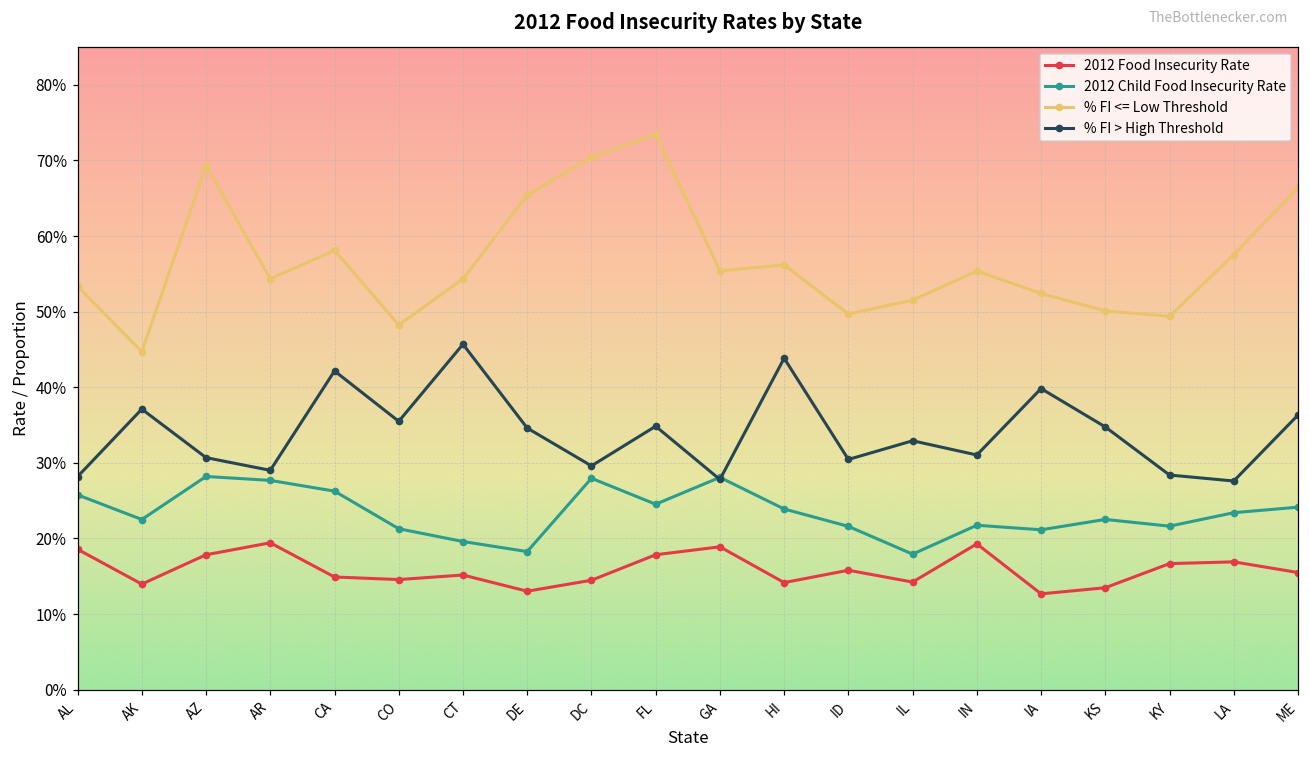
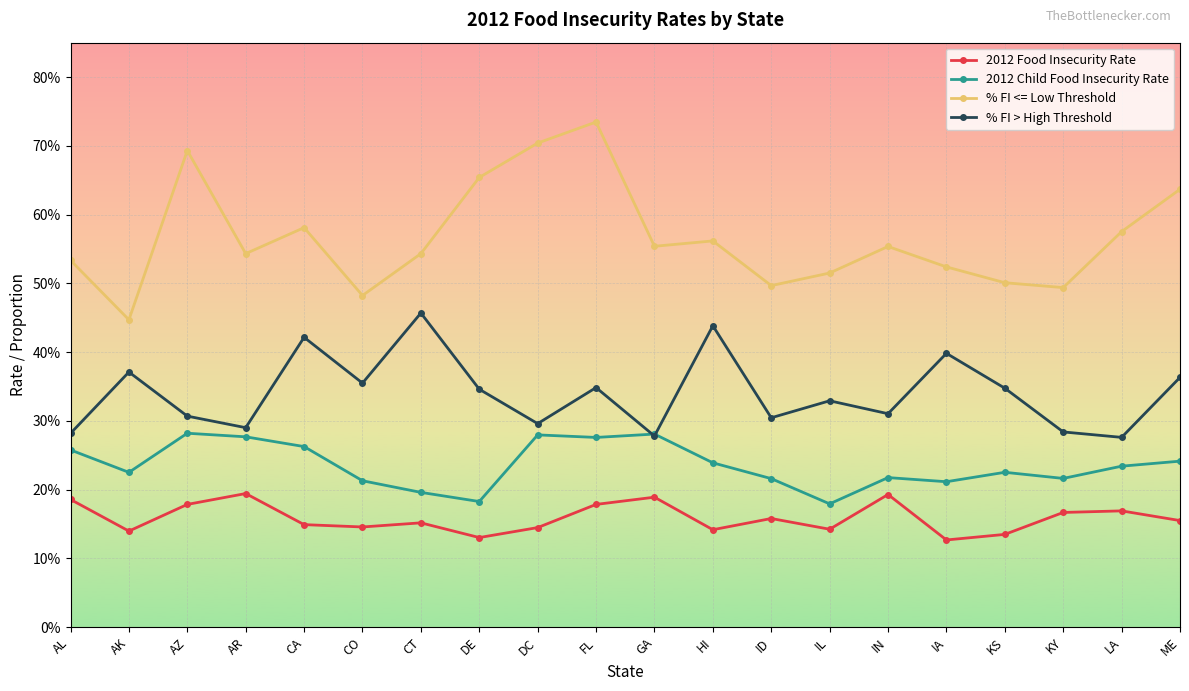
2012 Child Food Insecurity Rate, FL: 25% -> 28%
% FI <= Low Threshold, ME: 66% -> 64%
